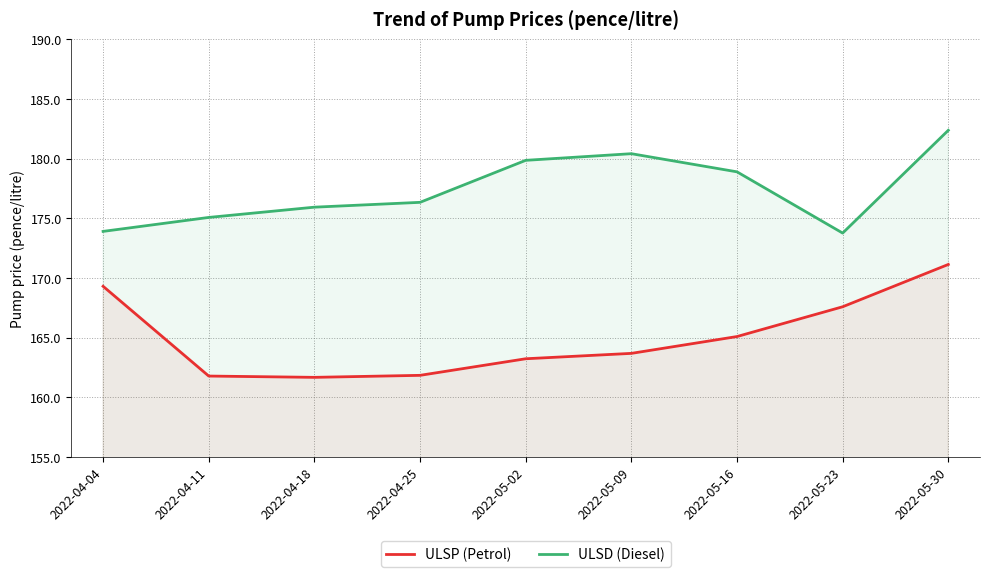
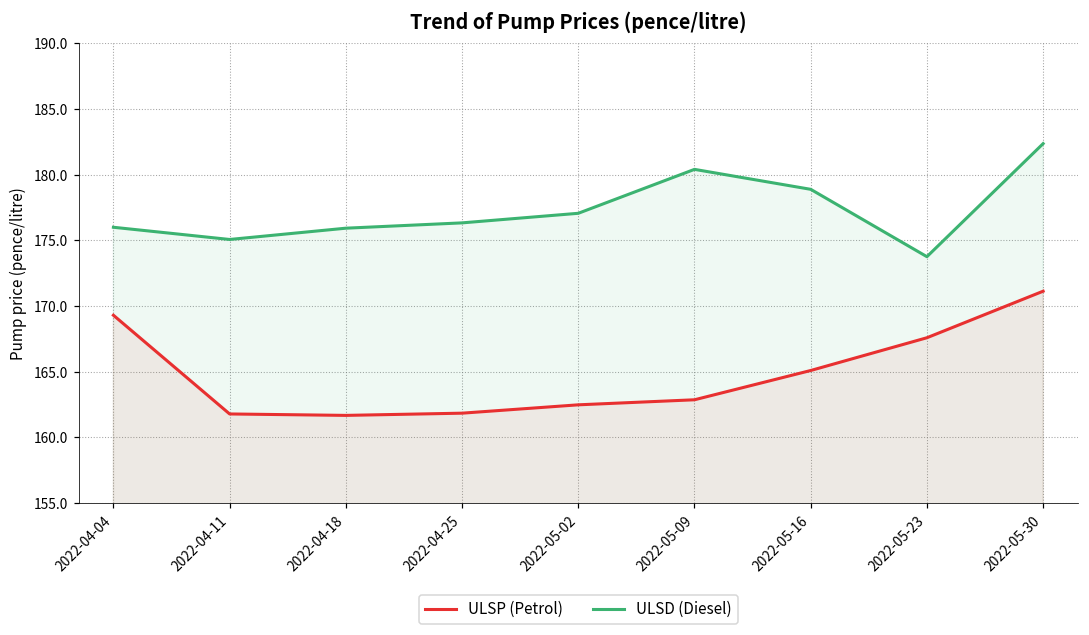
ULSD (Diesel), 2022-04-04: 173.9 -> 176.0
ULSP (Petrol), 2022-05-02: 163.2 -> 162.5
ULSD (Diesel), 2022-05-02: 179.9 -> 177.1
ULSP (Petrol), 2022-05-09: 163.7 -> 162.9
